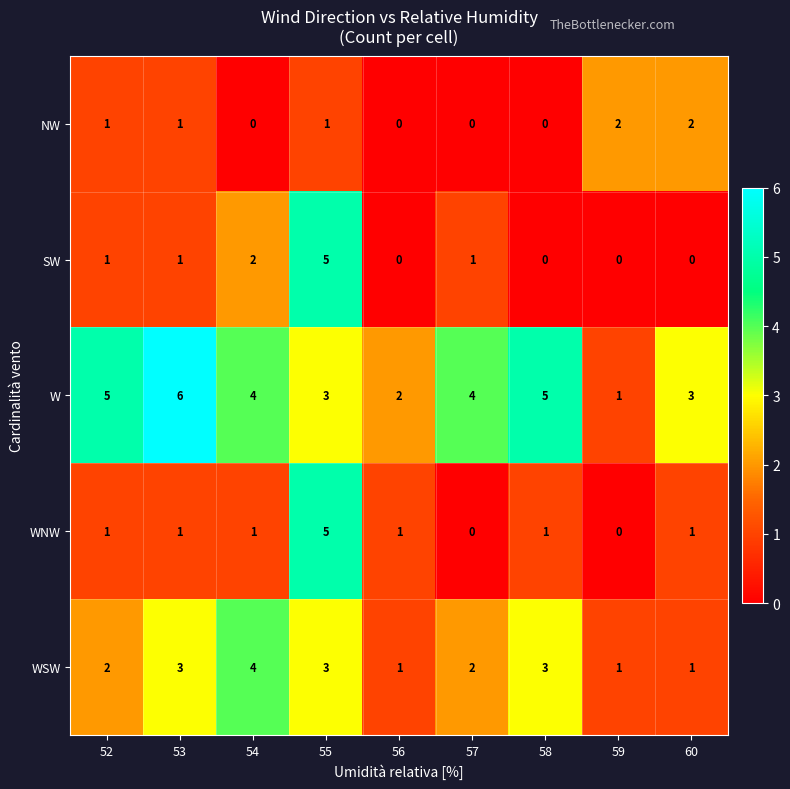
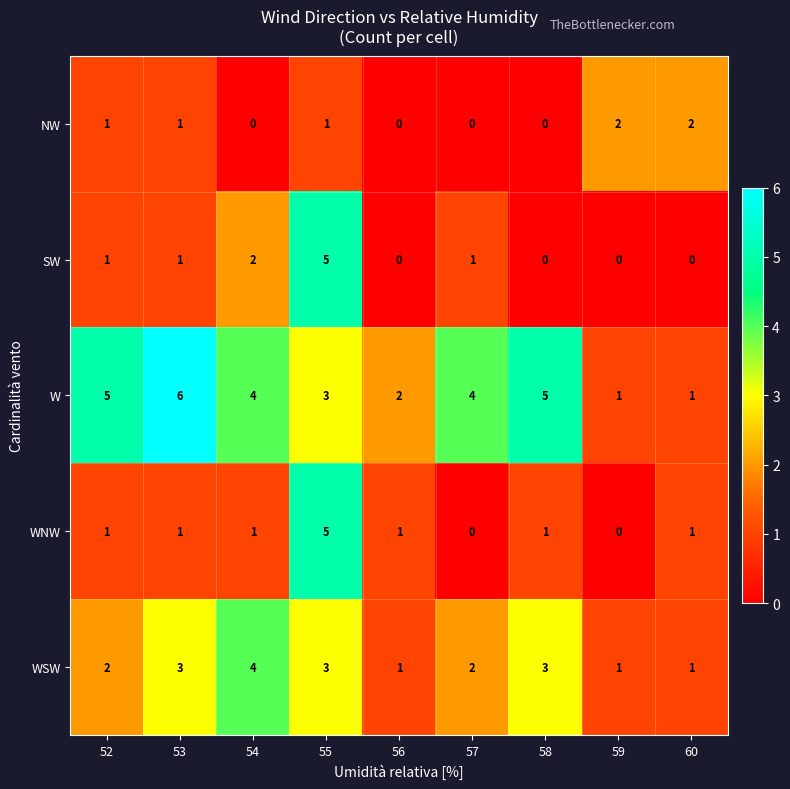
W, 60: 3 -> 1
